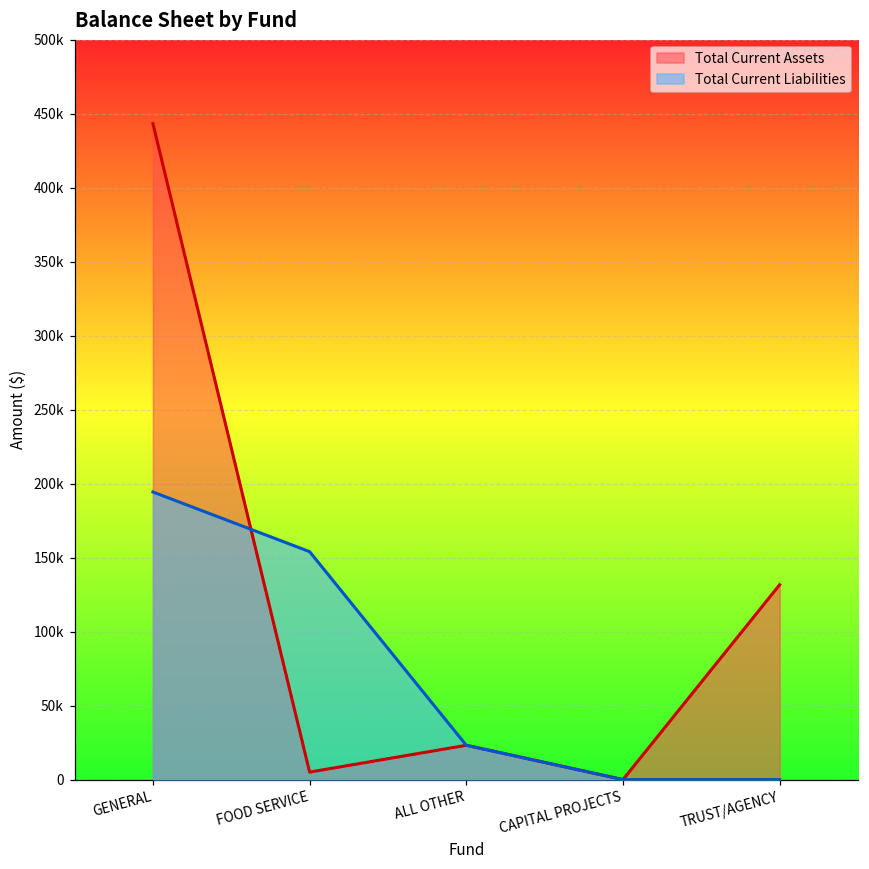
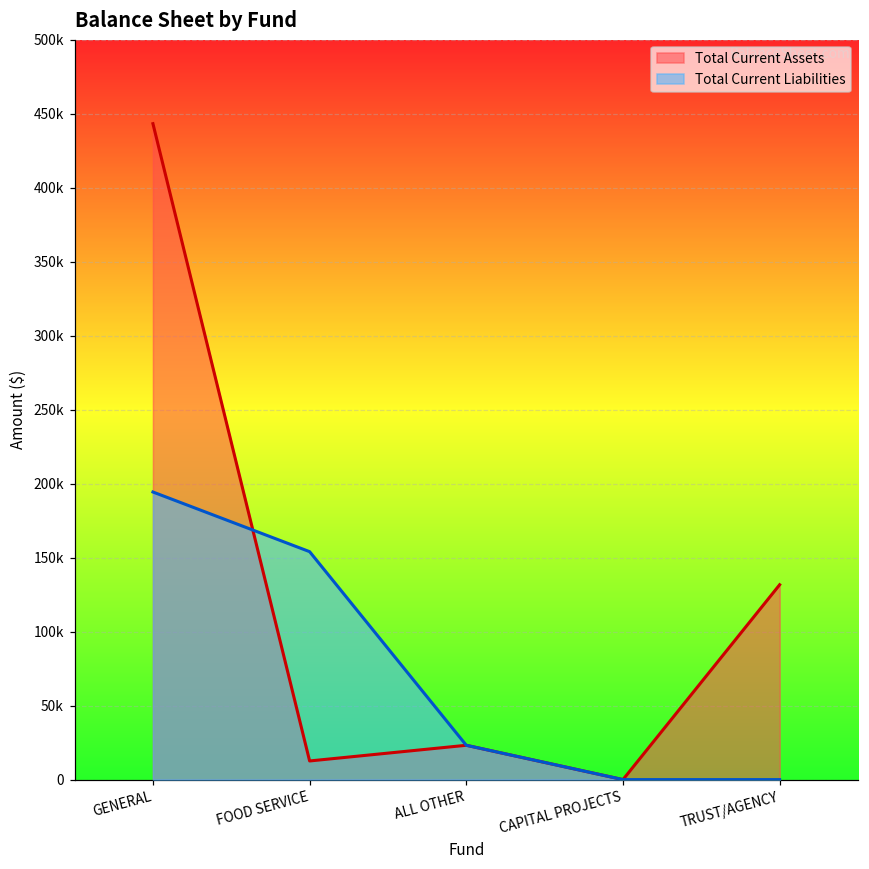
Total Current Assets, FOOD SERVICE: 5000 -> 13000
